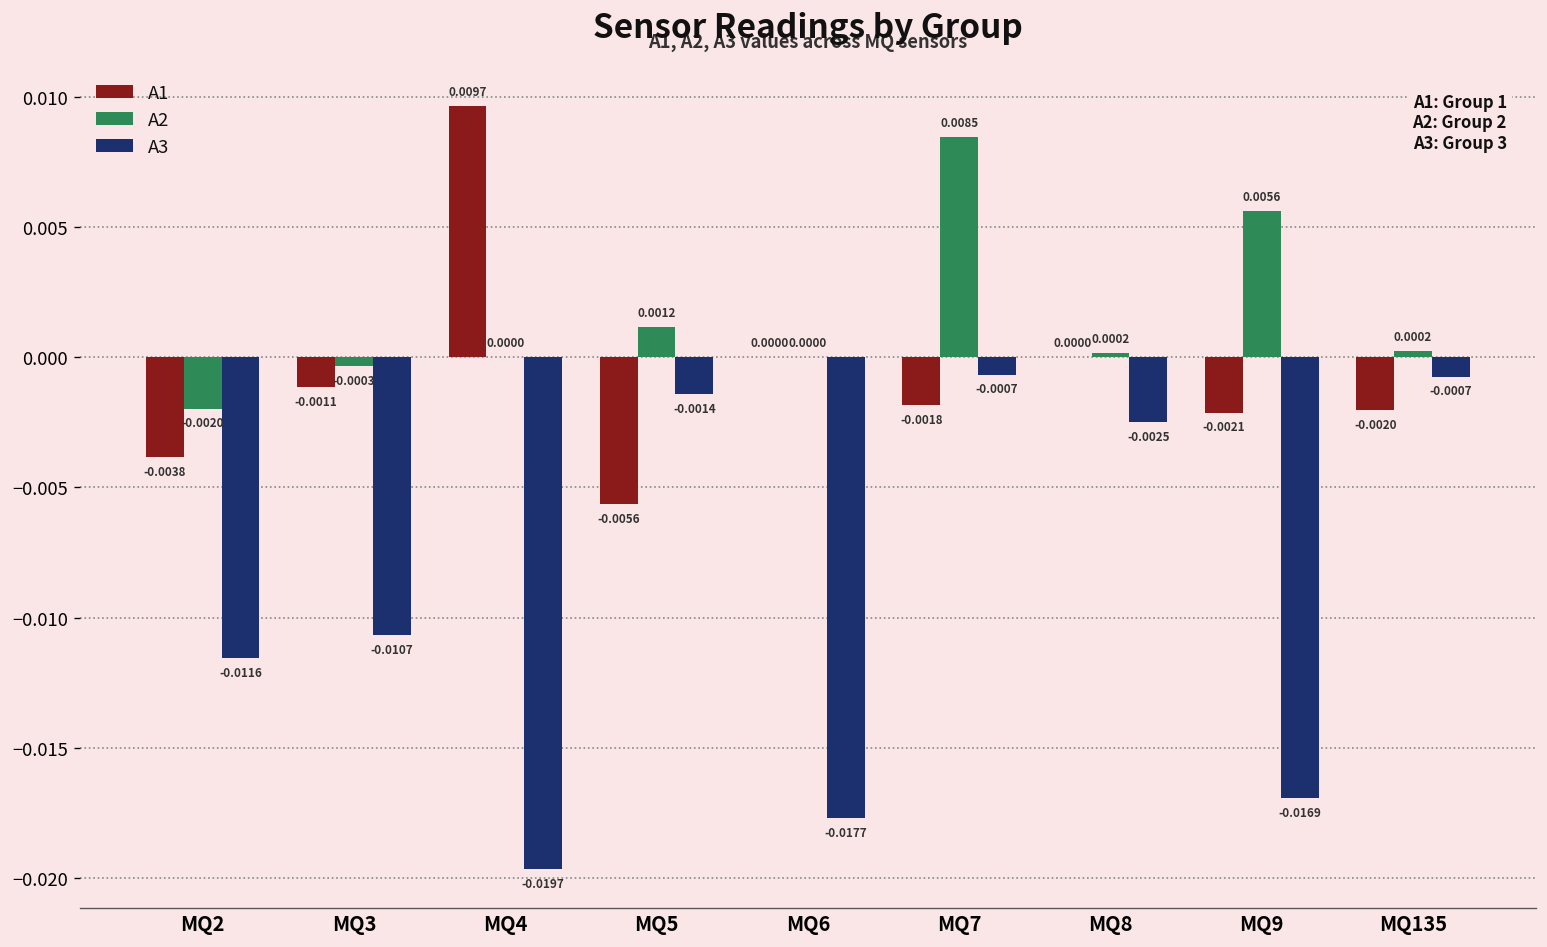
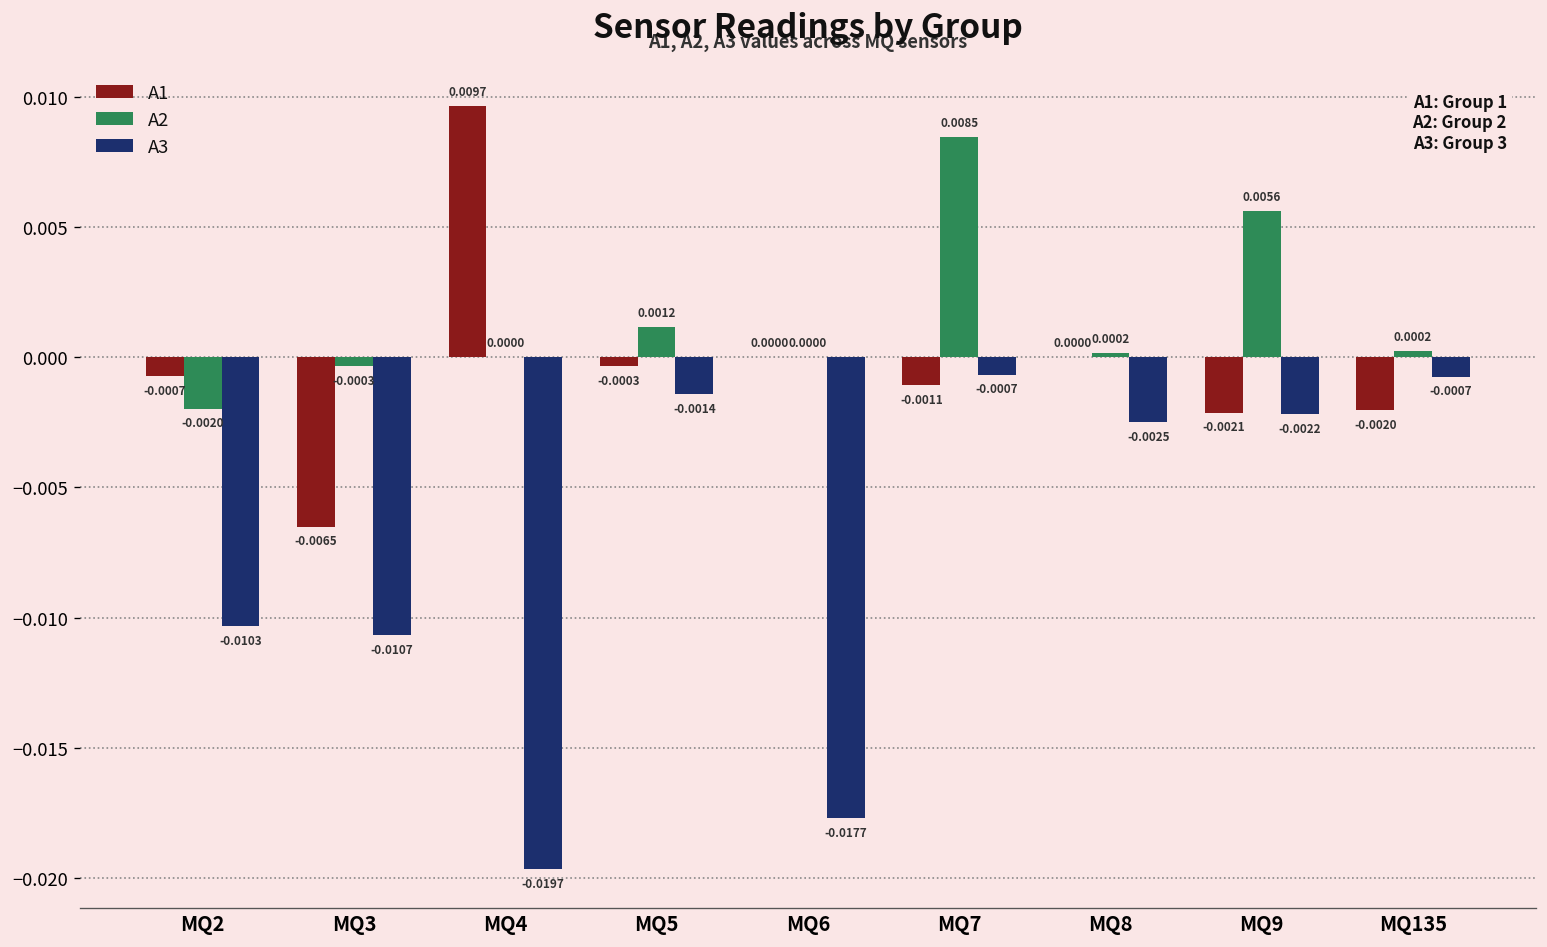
A1, MQ2: -0.0038 -> -0.0007
A3, MQ2: -0.0116 -> -0.0103
A1, MQ3: -0.0011 -> -0.0065
A1, MQ5: -0.0056 -> -0.0003
A1, MQ7: -0.0018 -> -0.0011
A3, MQ9: -0.0169 -> -0.0022
